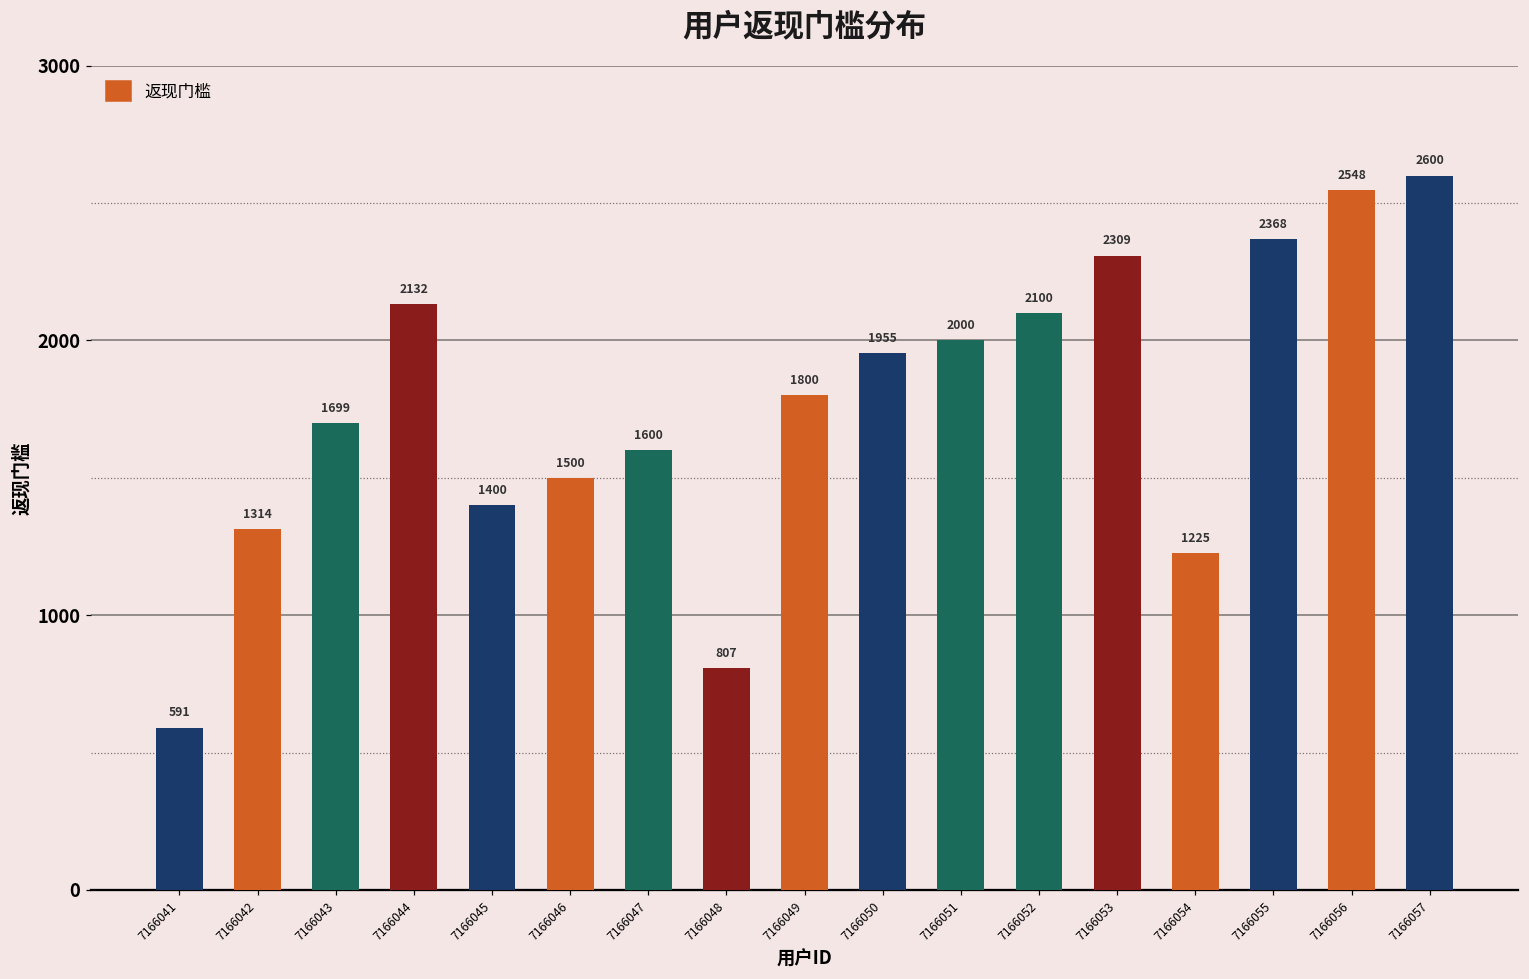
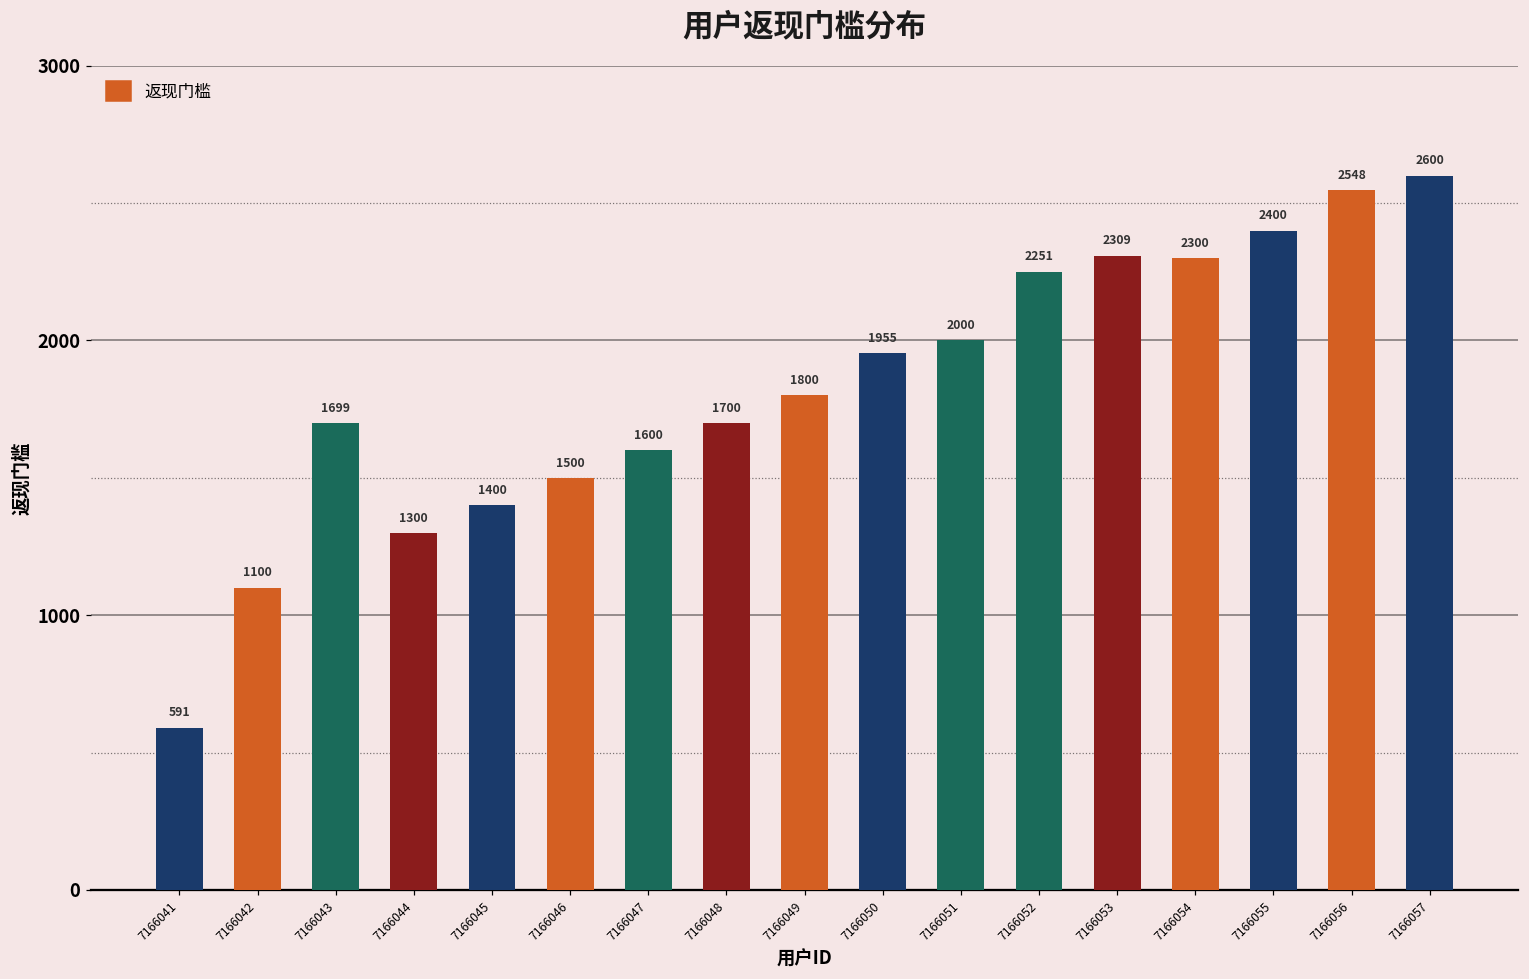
7166042: 1314 -> 1100
7166044: 2132 -> 1300
7166048: 807 -> 1700
7166052: 2100 -> 2251
7166054: 1225 -> 2300
7166055: 2368 -> 2400
